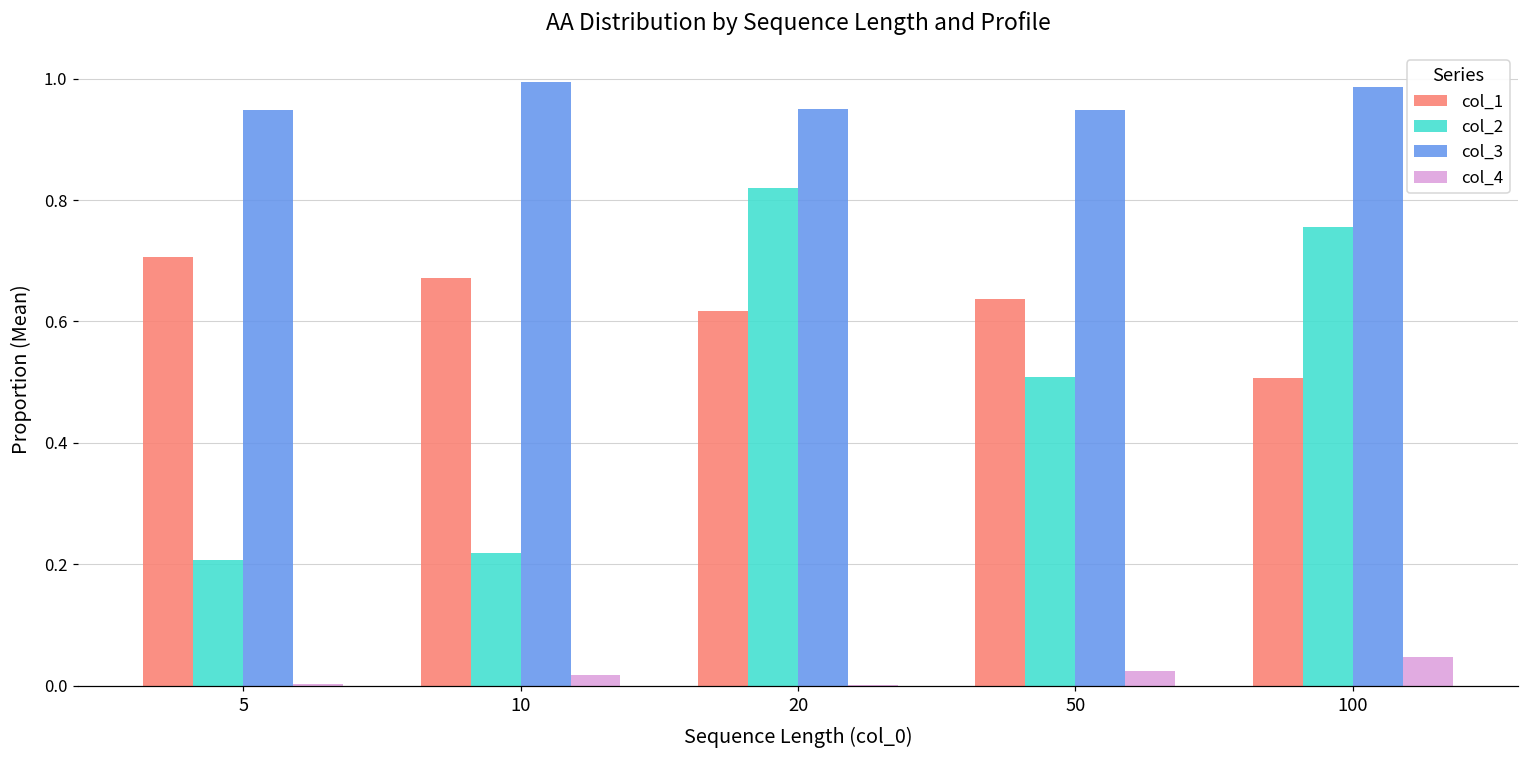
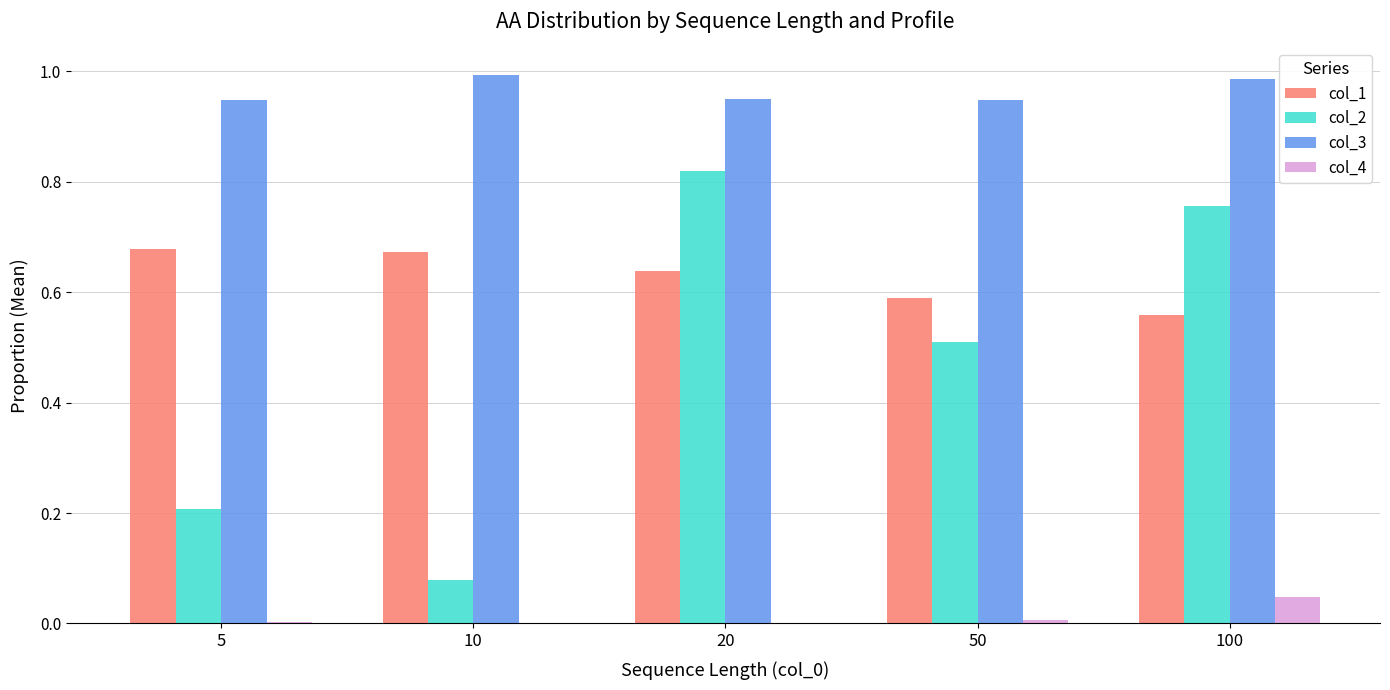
col_1, 5: 0.71 -> 0.68
col_2, 10: 0.22 -> 0.08
col_4, 10: 0.02 -> 0.00
col_1, 20: 0.62 -> 0.64
col_1, 50: 0.64 -> 0.59
col_4, 50: 0.02 -> 0.01
col_1, 100: 0.51 -> 0.56
